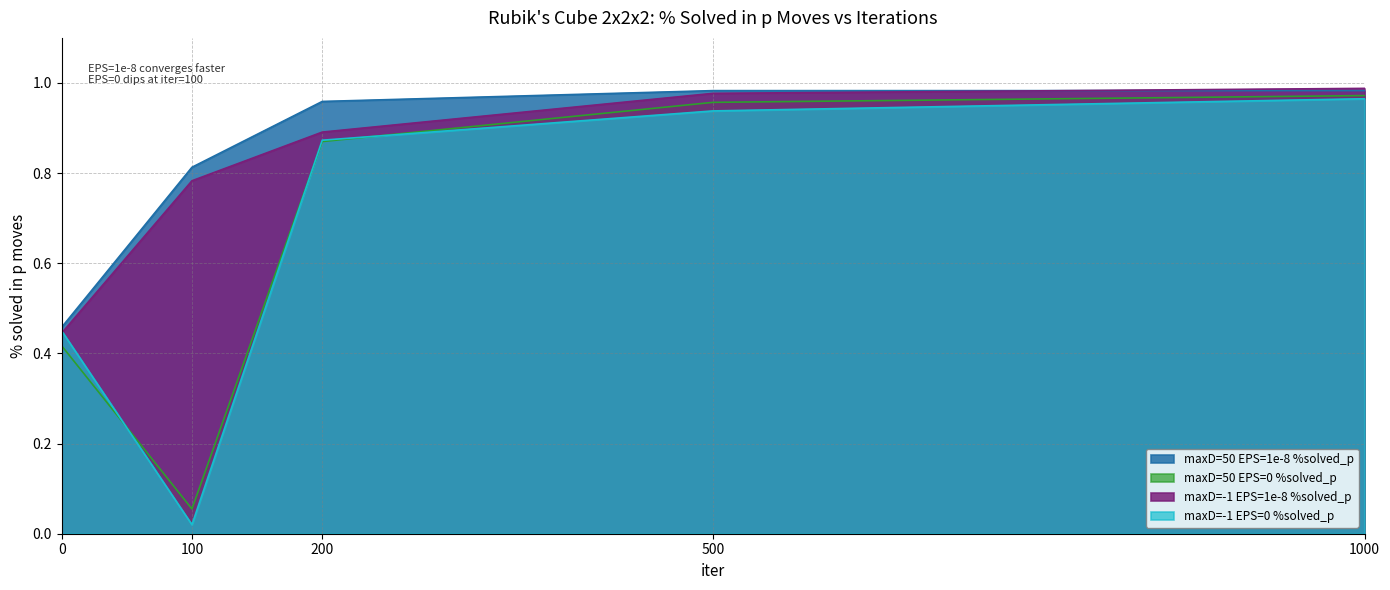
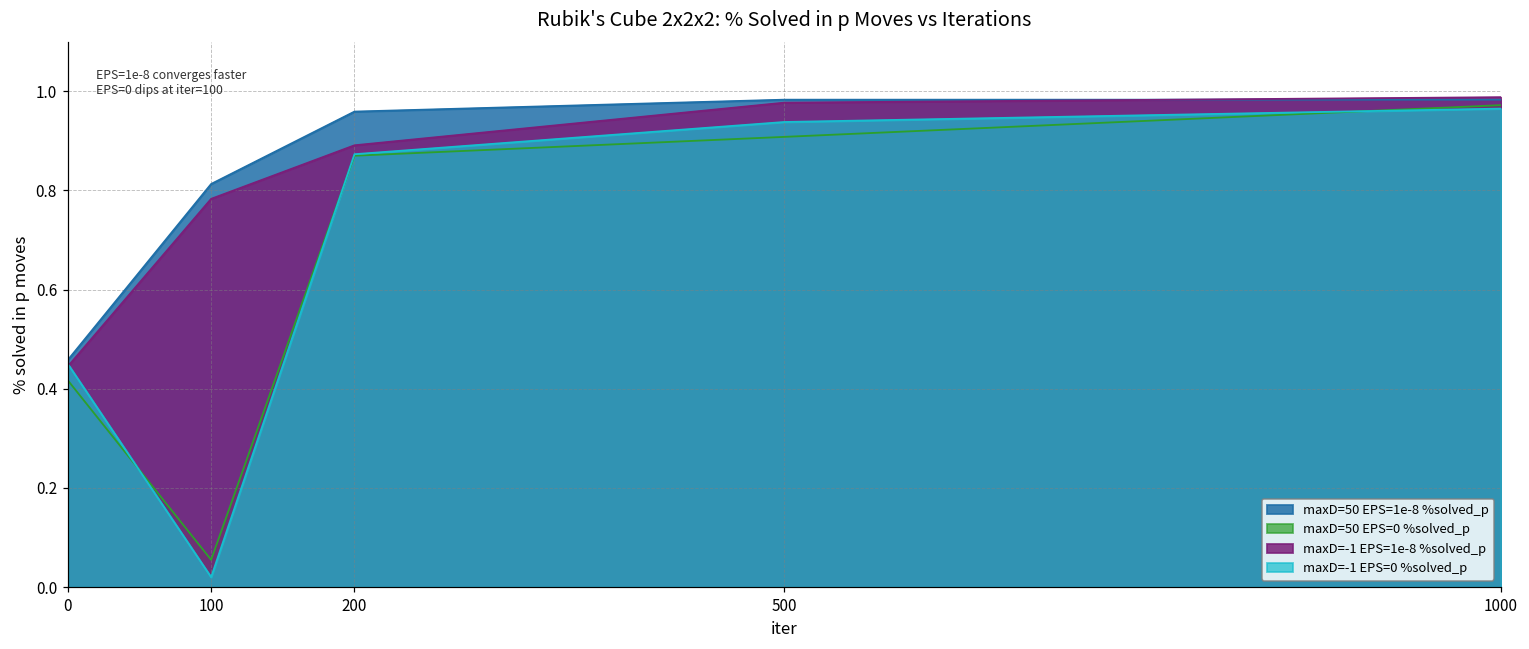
maxD=50 EPS=0 %solved_p, 500: 0.96 -> 0.91
